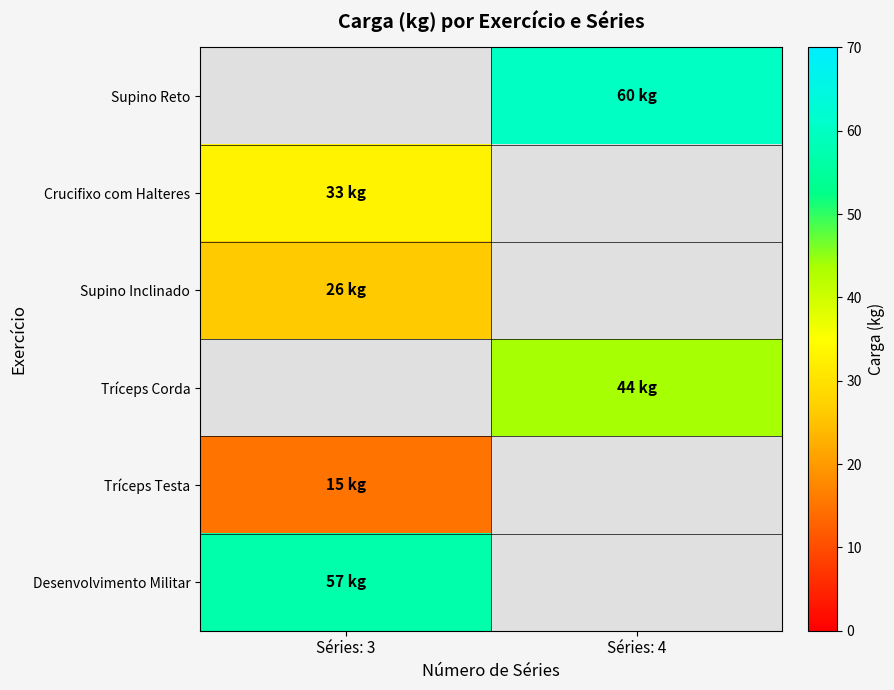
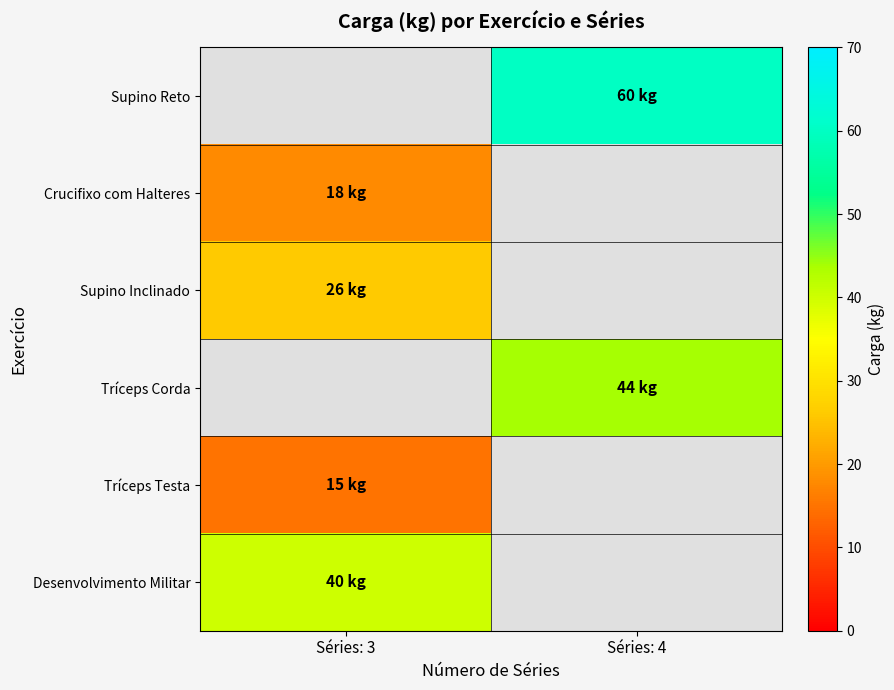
Crucifixo com Halteres, Séries: 3: 33 -> 18
Desenvolvimento Militar, Séries: 3: 57 -> 40
